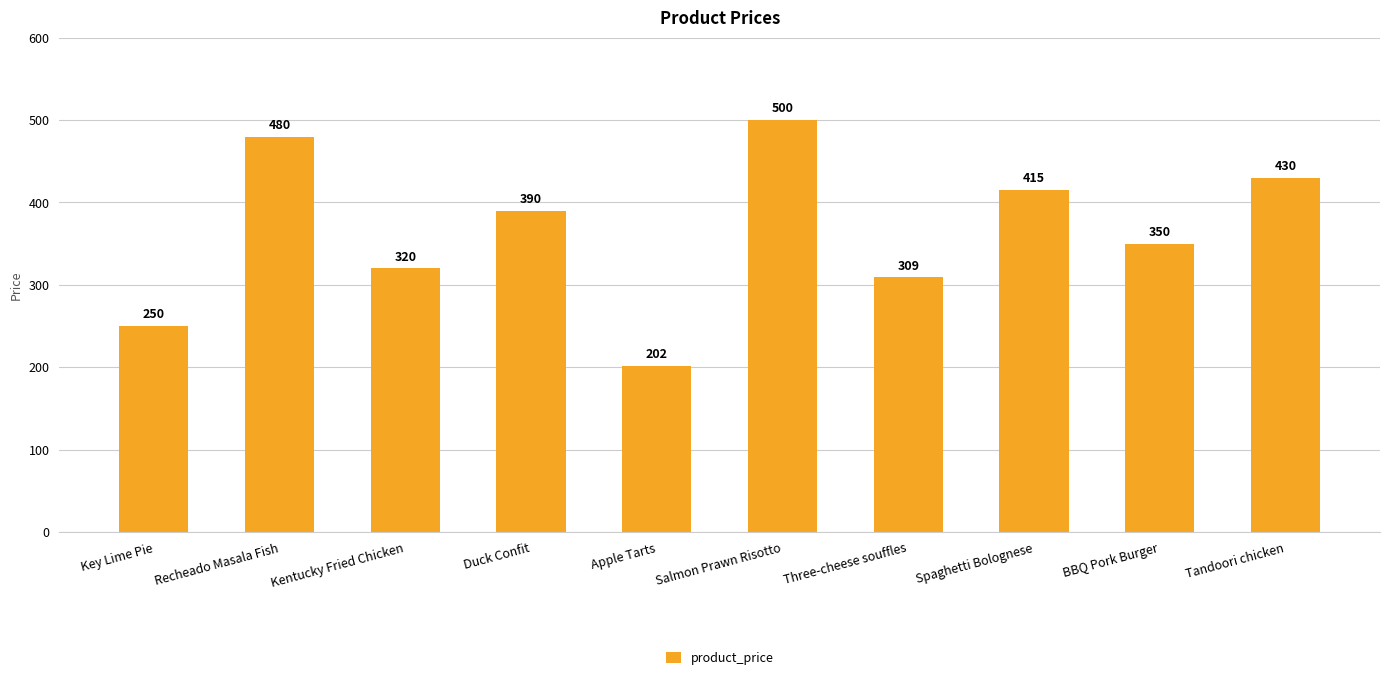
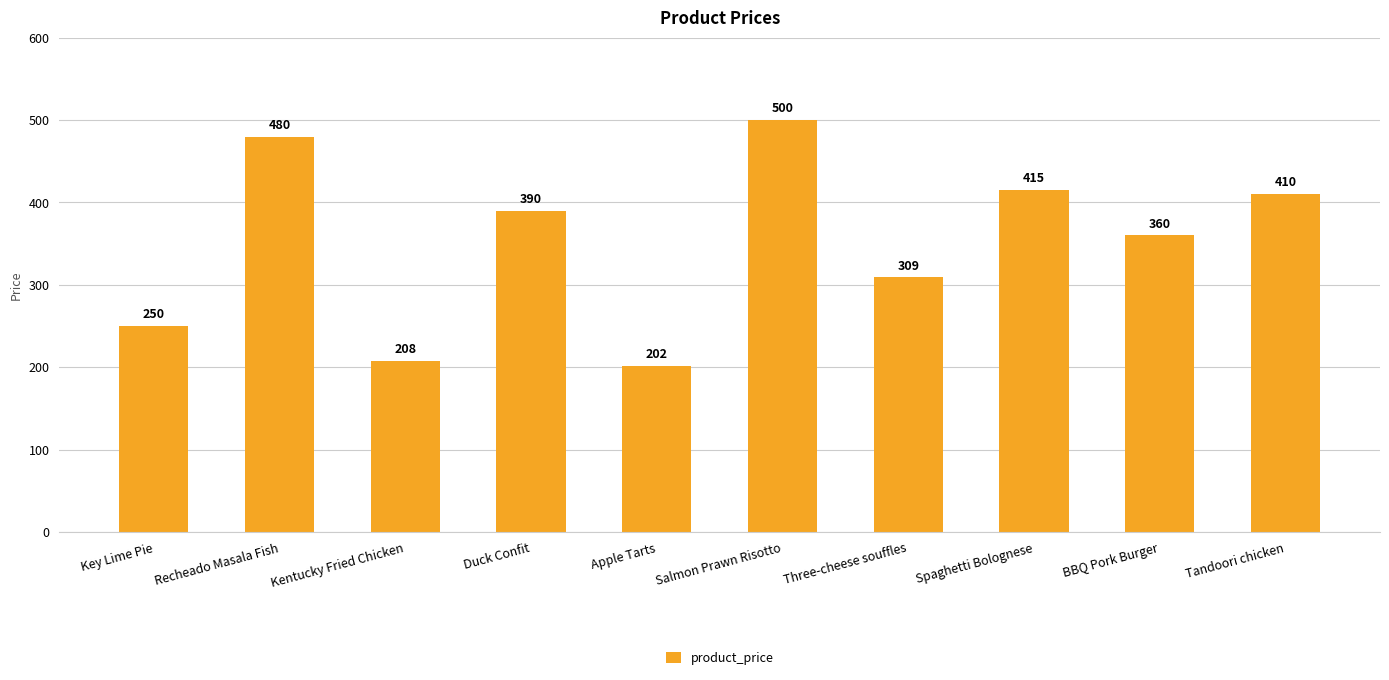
Kentucky Fried Chicken: 320 -> 208
BBQ Pork Burger: 350 -> 360
Tandoori chicken: 430 -> 410
